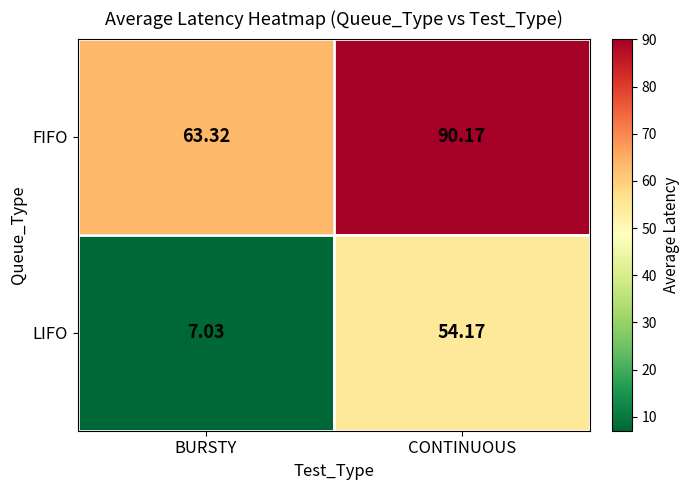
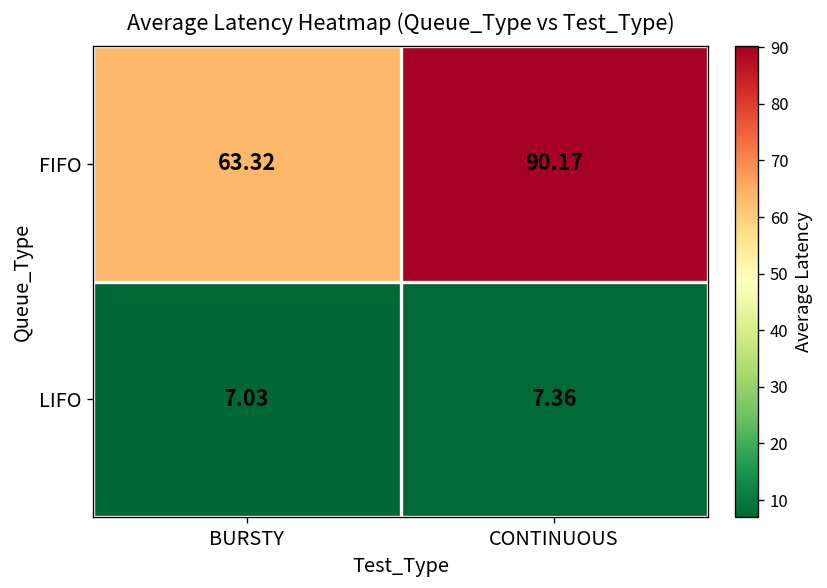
LIFO, CONTINUOUS: 54.17 -> 7.36
